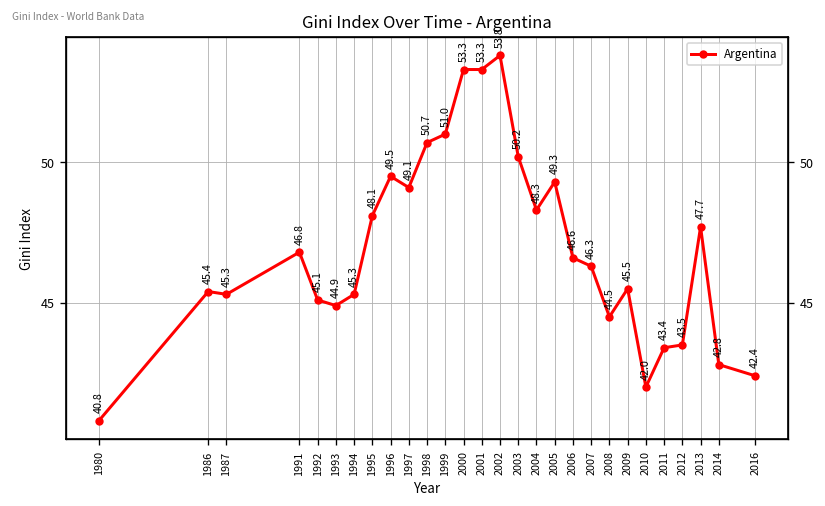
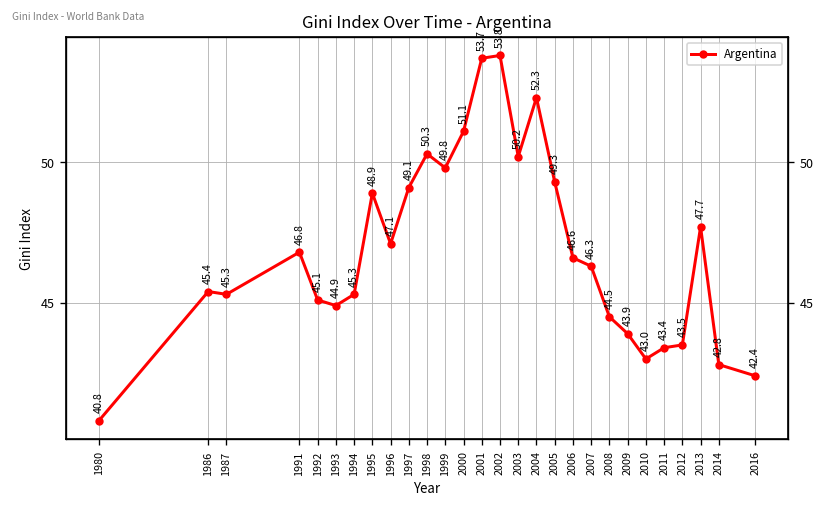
1995: 48.1 -> 48.9
1996: 49.5 -> 47.1
1998: 50.7 -> 50.3
1999: 51.0 -> 49.8
2000: 53.3 -> 51.1
2001: 53.3 -> 53.7
2004: 48.3 -> 52.3
2009: 45.5 -> 43.9
2010: 42.0 -> 43.0
